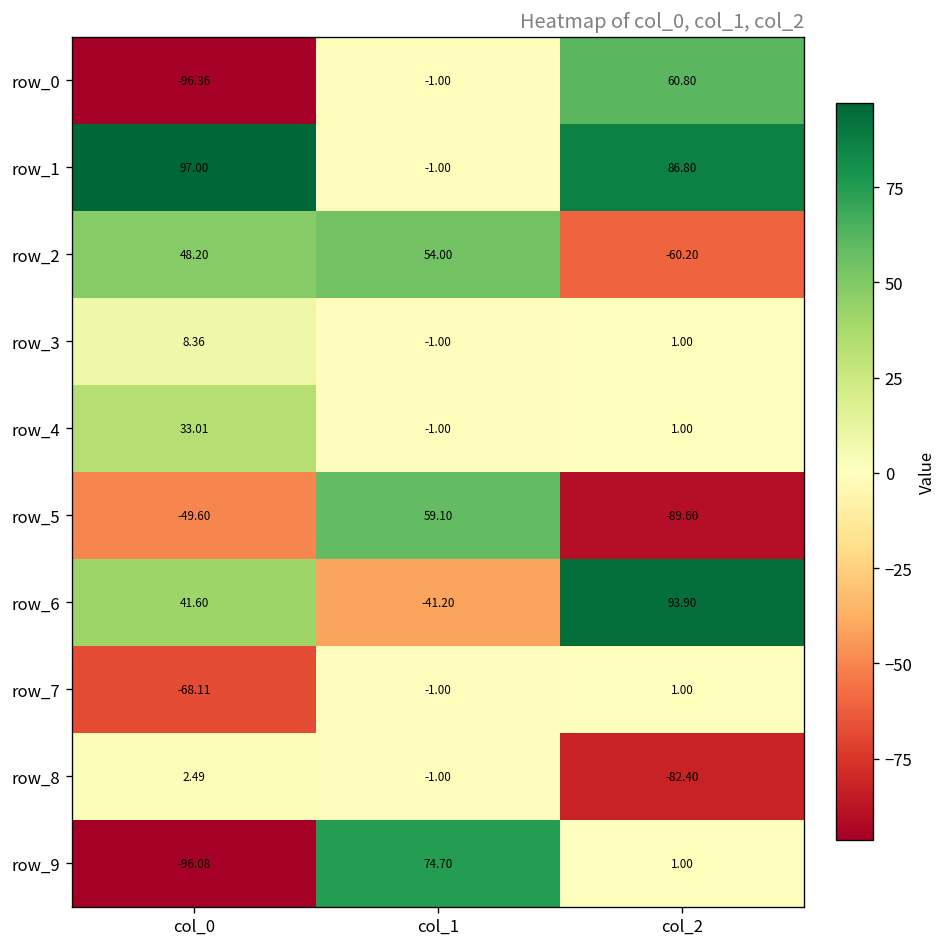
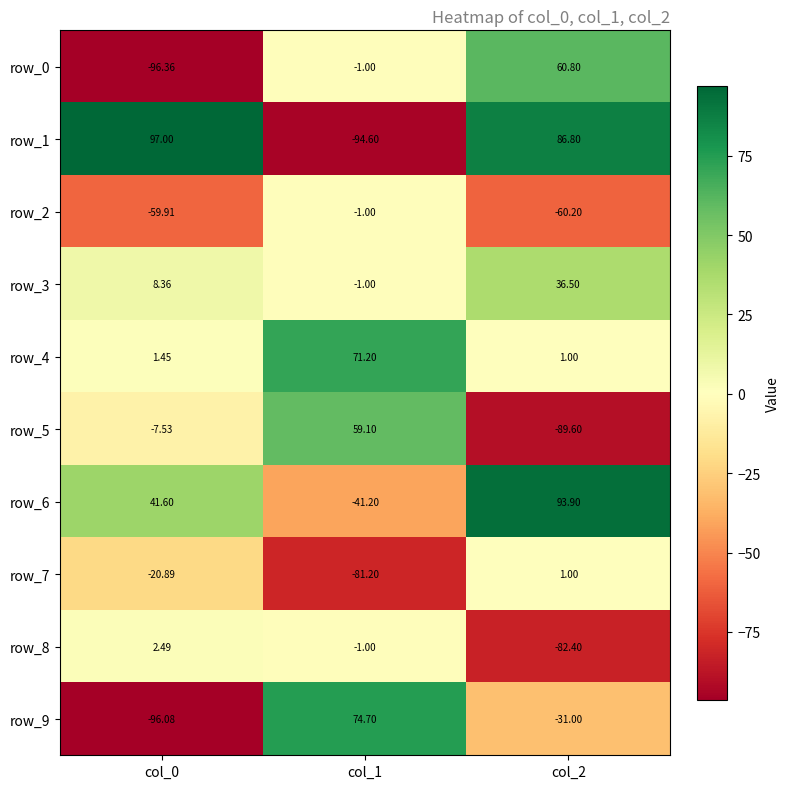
row_1, col_1: -1.00 -> -94.60
row_2, col_0: 48.20 -> -59.91
row_2, col_1: 54.00 -> -1.00
row_3, col_2: 1.00 -> 36.50
row_4, col_0: 33.01 -> 1.45
row_4, col_1: -1.00 -> 71.20
row_5, col_0: -49.60 -> -7.53
row_7, col_0: -68.11 -> -20.89
row_7, col_1: -1.00 -> -81.20
row_9, col_2: 1.00 -> -31.00
